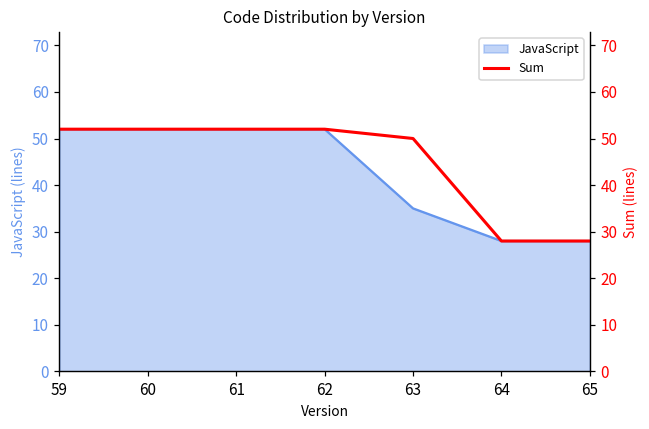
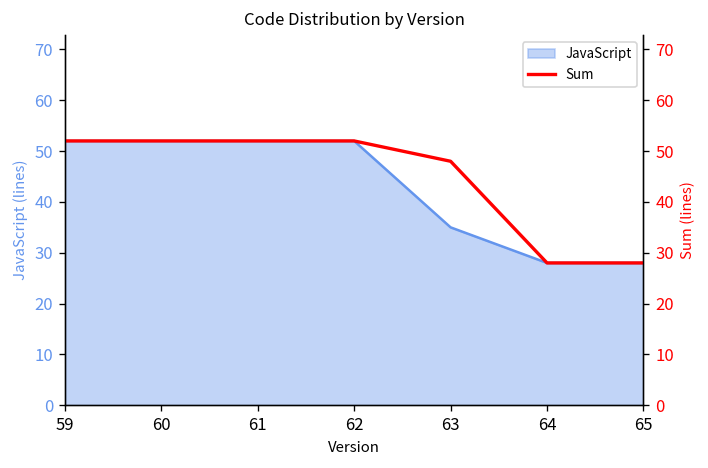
Sum, 63: 50 -> 48
